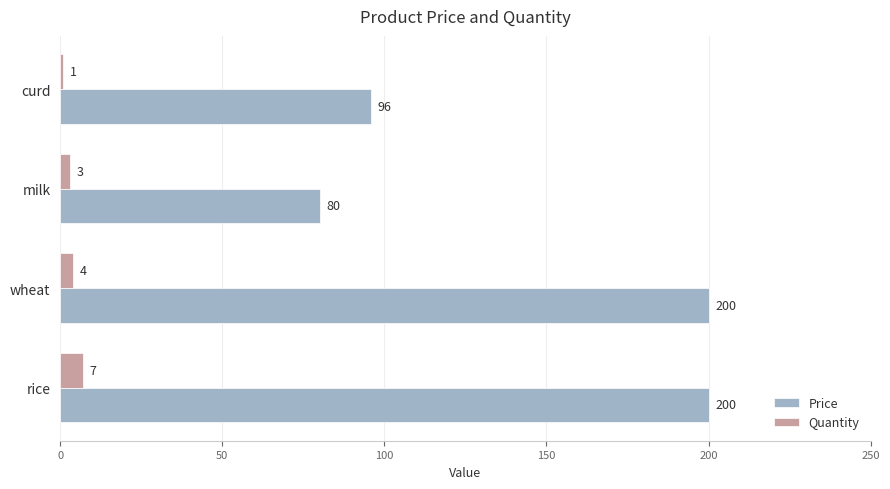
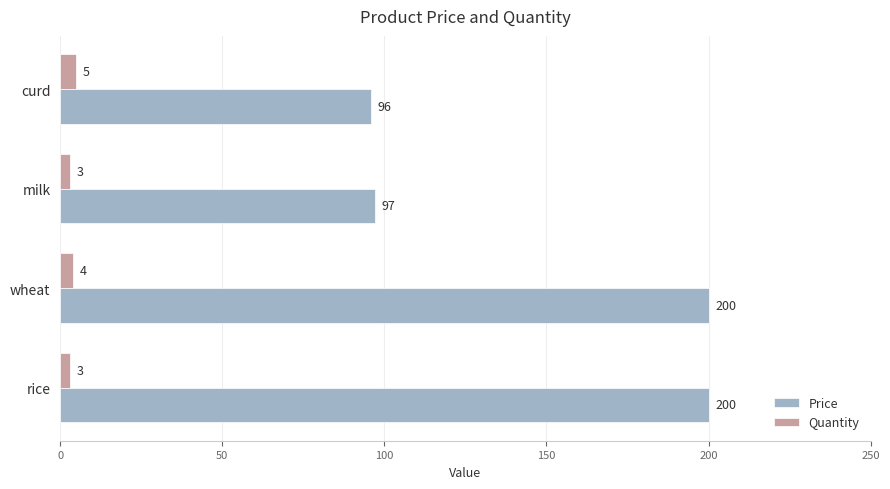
Quantity, curd: 1 -> 5
Price, milk: 80 -> 97
Quantity, rice: 7 -> 3
